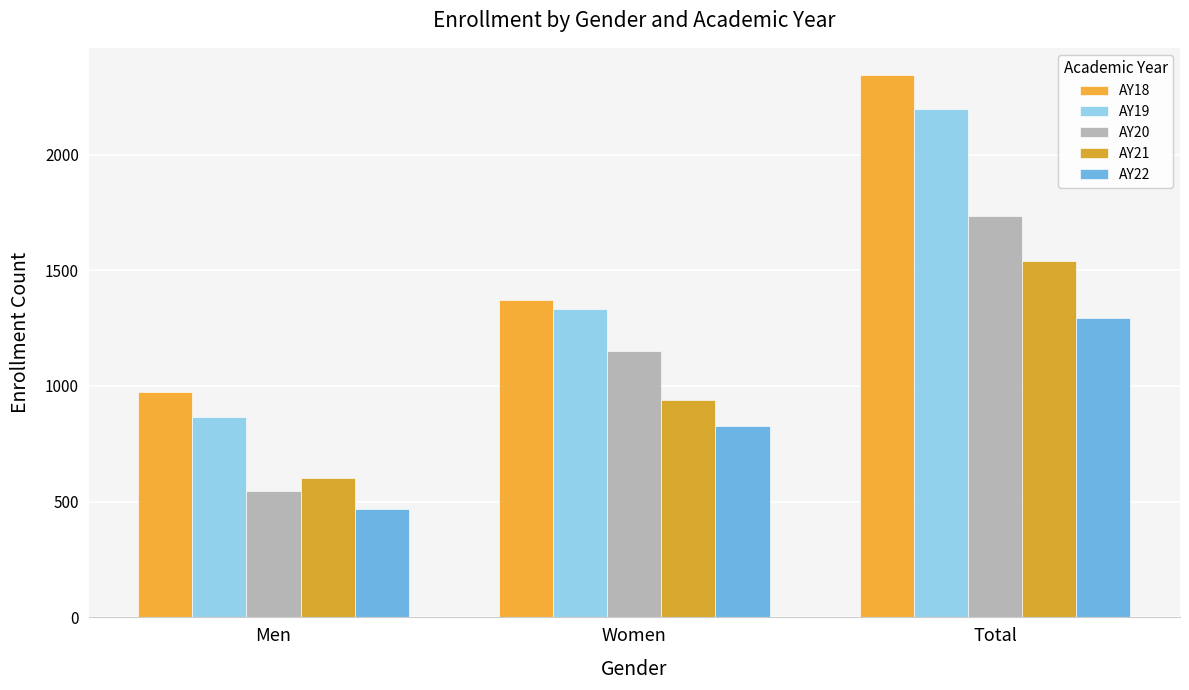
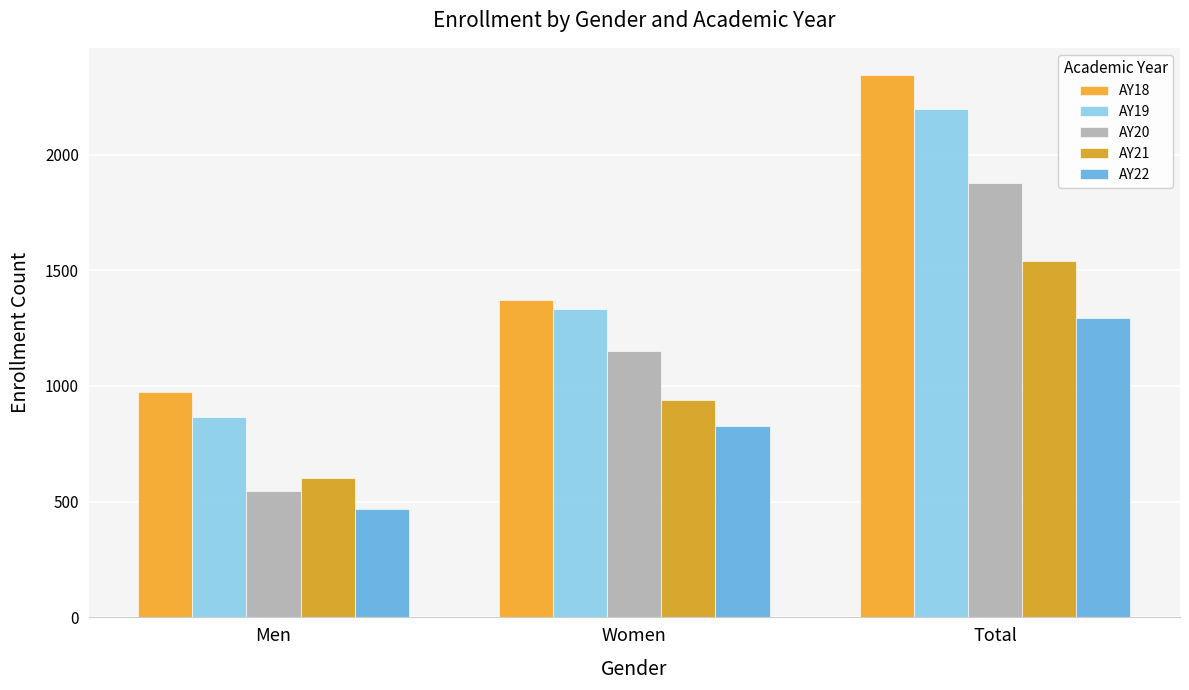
AY20, Total: 1730 -> 1880
